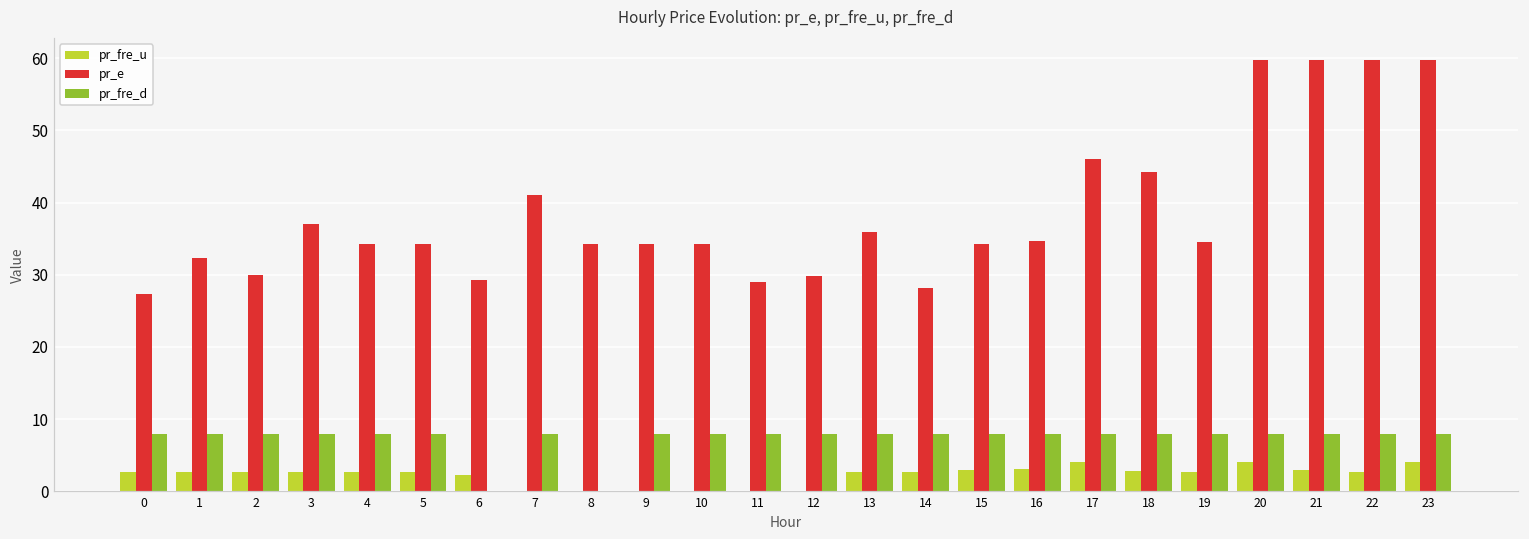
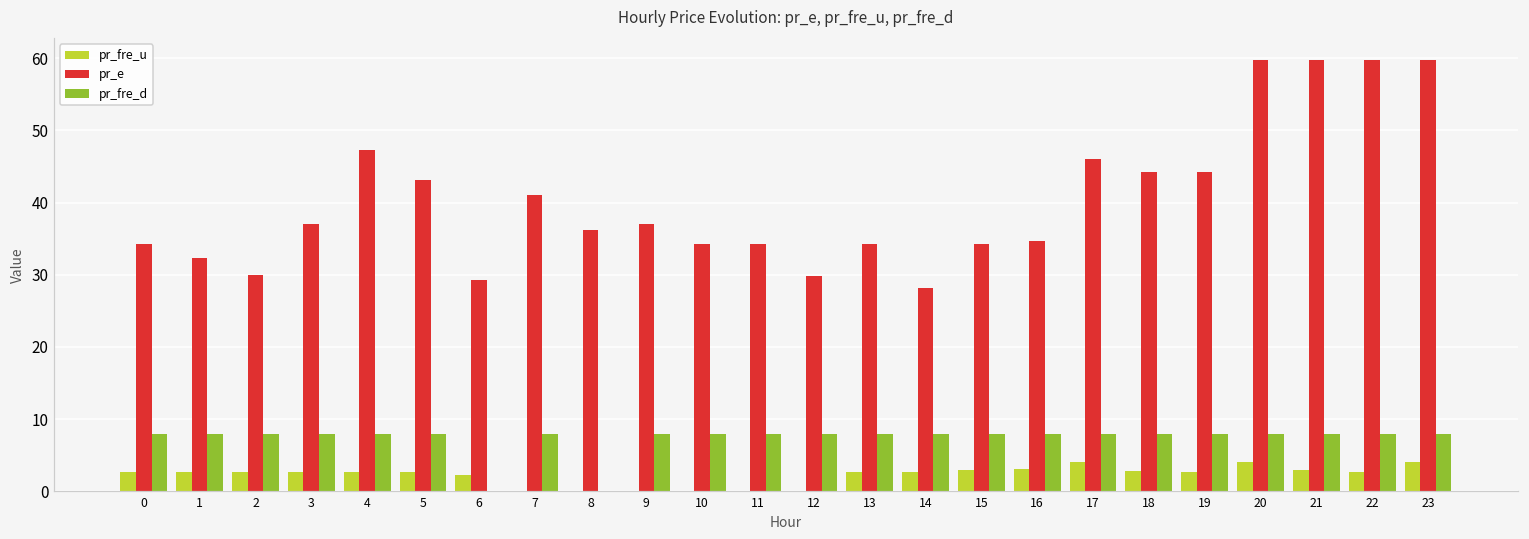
pr_e, 0: 27 -> 34
pr_e, 4: 34 -> 47
pr_e, 5: 34 -> 43
pr_e, 8: 34 -> 36
pr_e, 9: 34 -> 37
pr_e, 11: 29 -> 34
pr_e, 13: 36 -> 34
pr_e, 19: 35 -> 44
